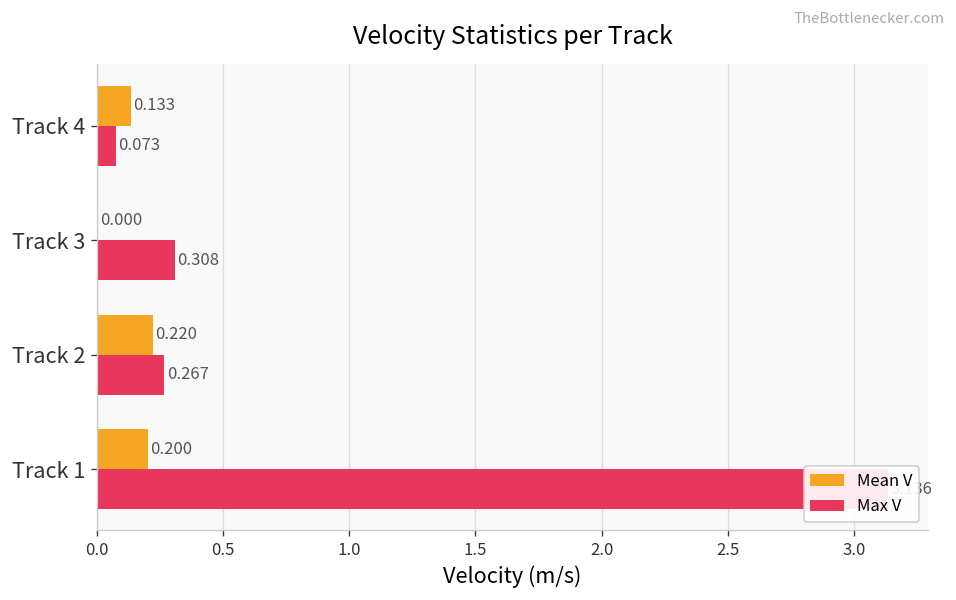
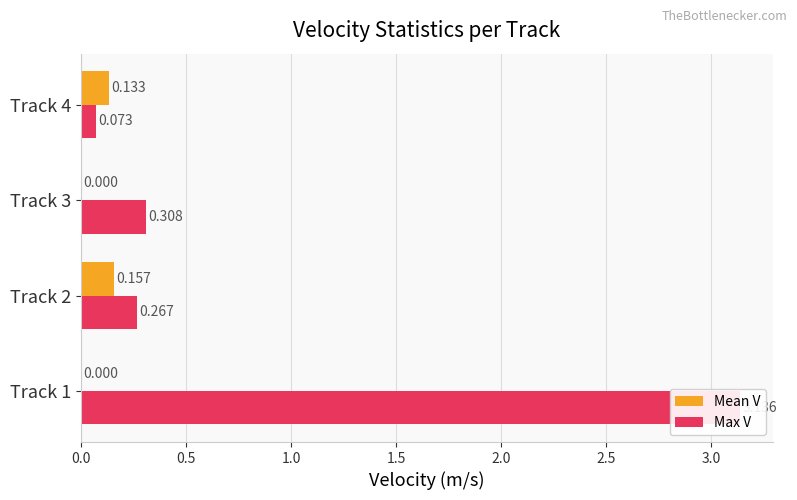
Mean V, Track 2: 0.220 -> 0.157
Mean V, Track 1: 0.200 -> 0.000
